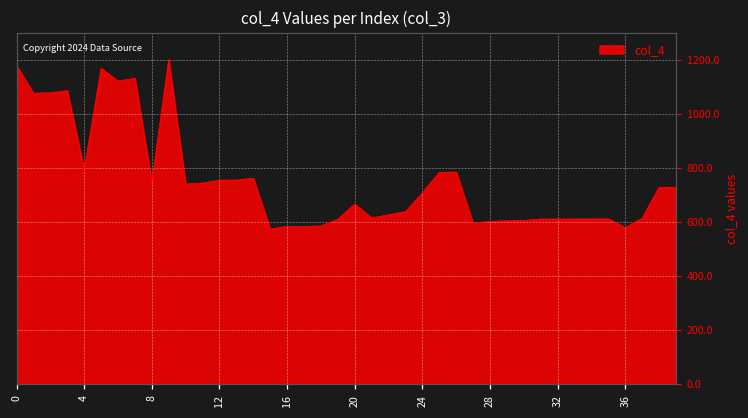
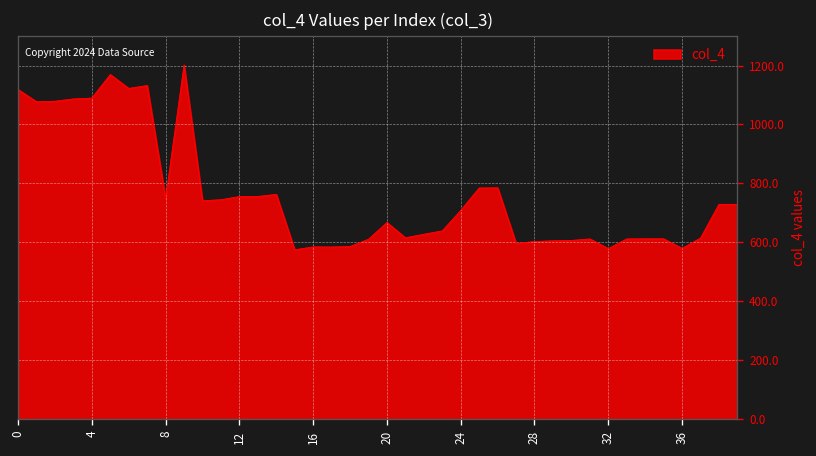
0: 1180 -> 1120
4: 790 -> 1090
32: 610 -> 580
